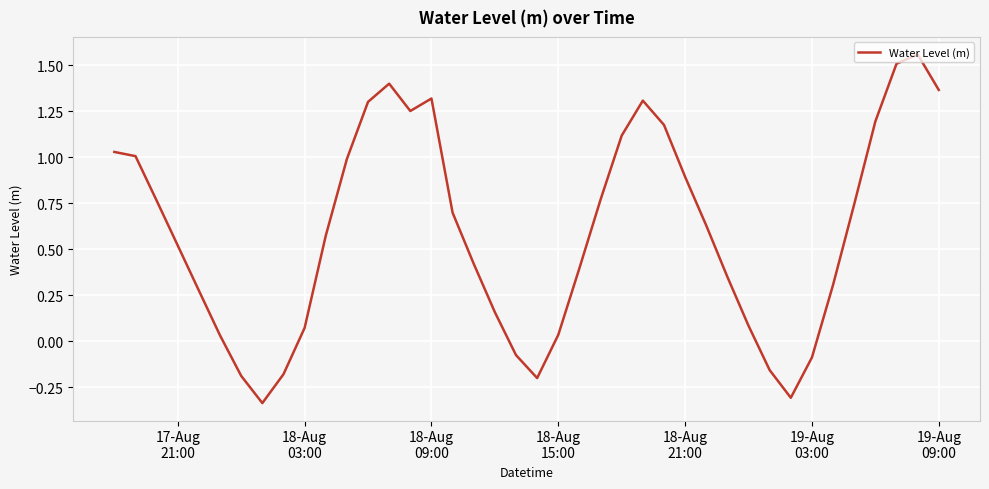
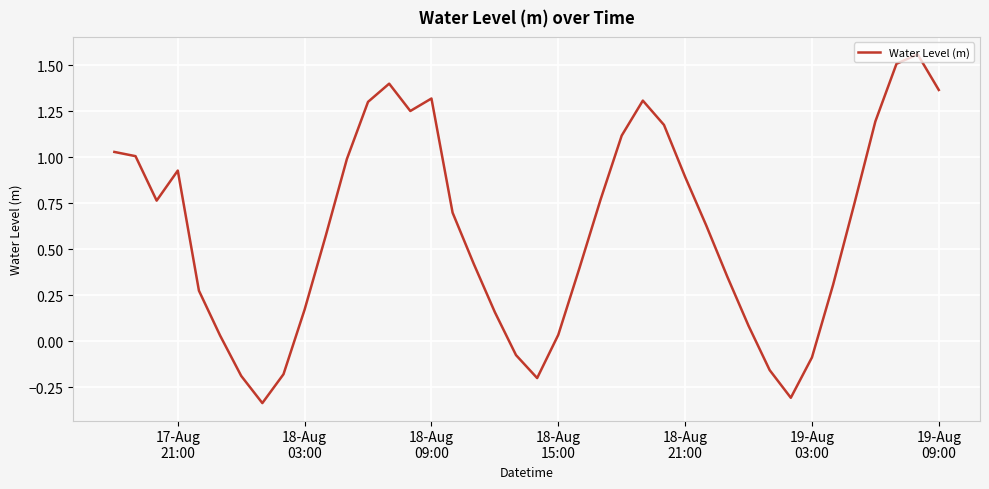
17-Aug 21:00: 0.52 -> 0.93
18-Aug 03:00: 0.07 -> 0.17
